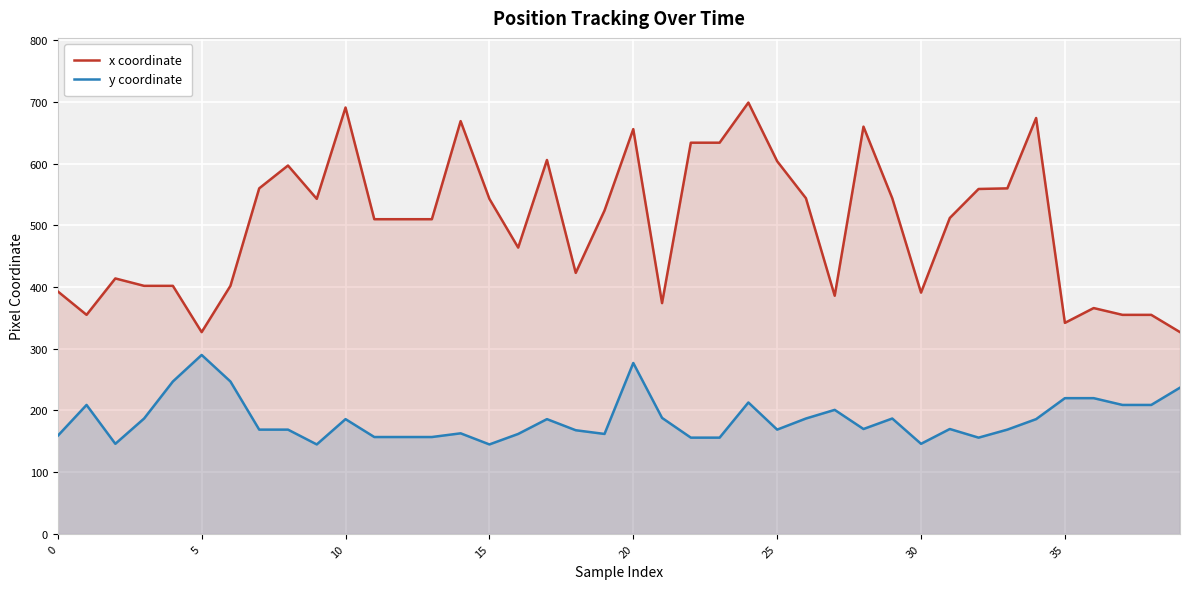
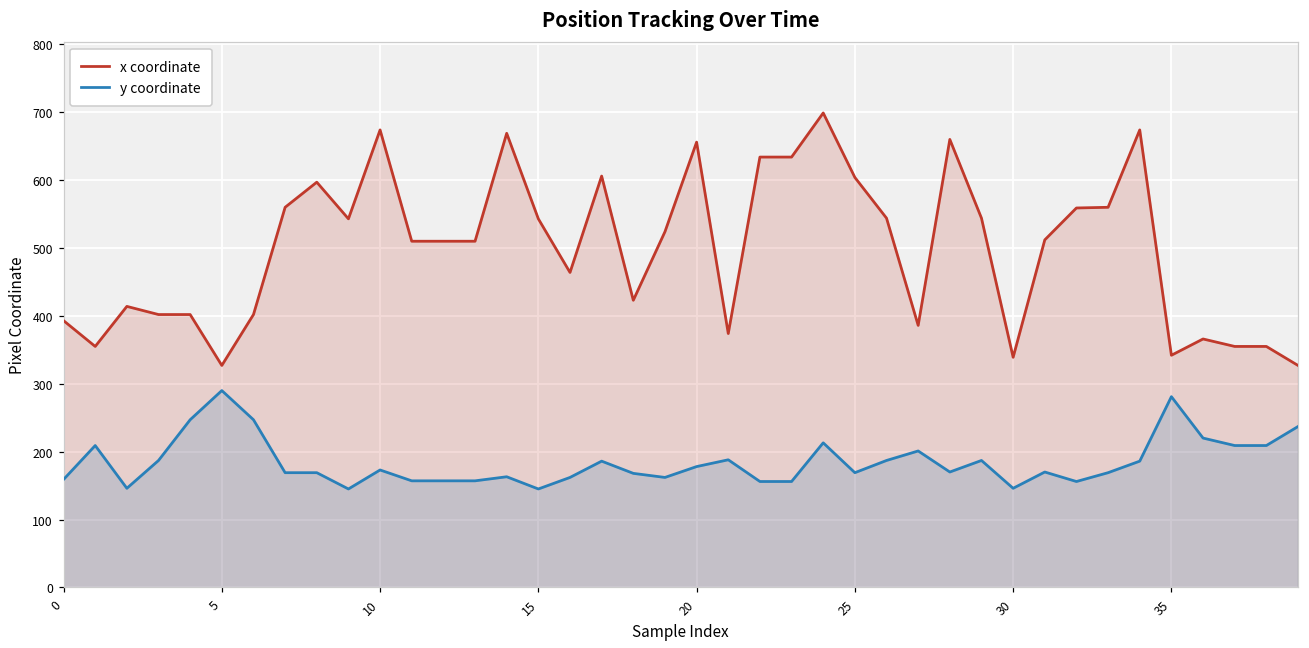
x coordinate, 10: 690 -> 670
y coordinate, 10: 190 -> 170
y coordinate, 20: 280 -> 180
x coordinate, 30: 390 -> 340
y coordinate, 35: 220 -> 280
